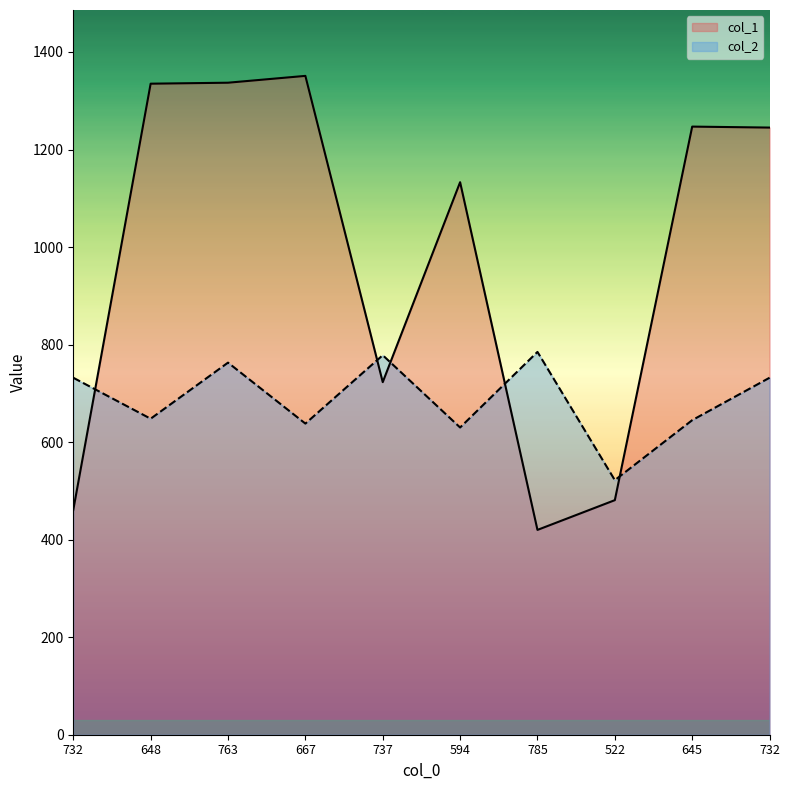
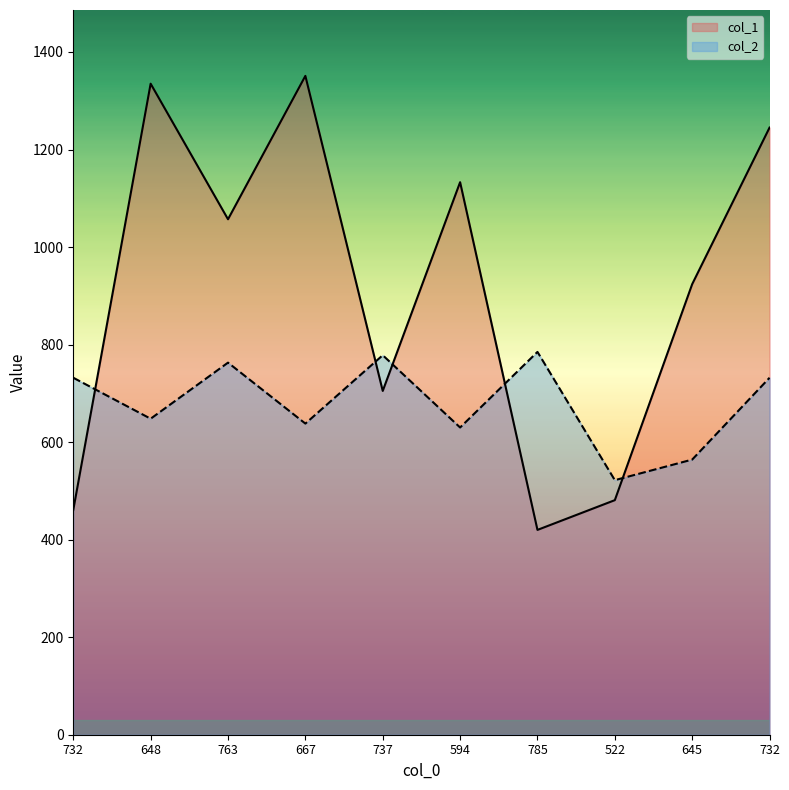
col_1, 763: 1340 -> 1060
col_1, 737: 720 -> 710
col_1, 645: 1250 -> 920
col_2, 645: 650 -> 560
